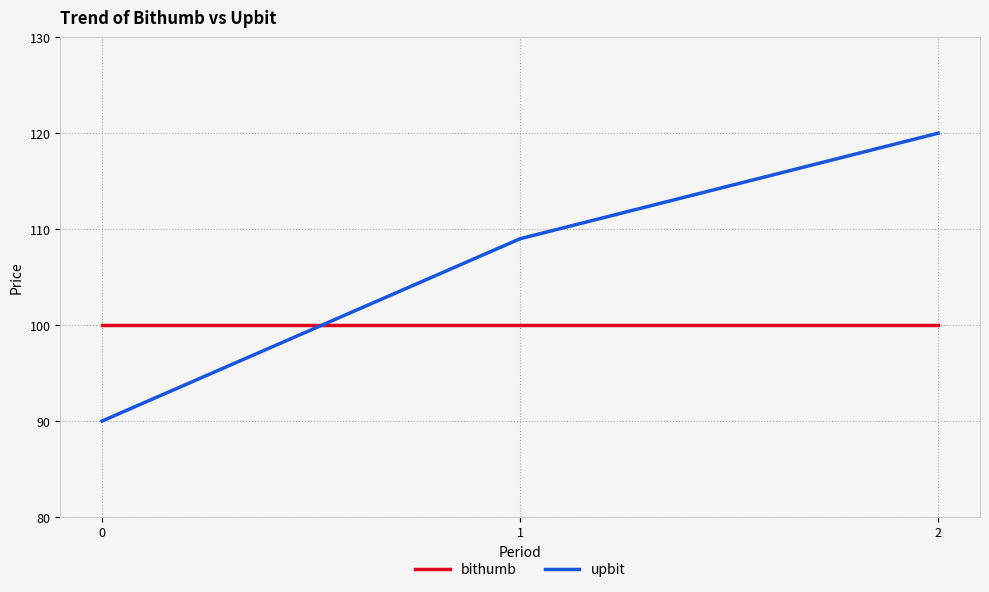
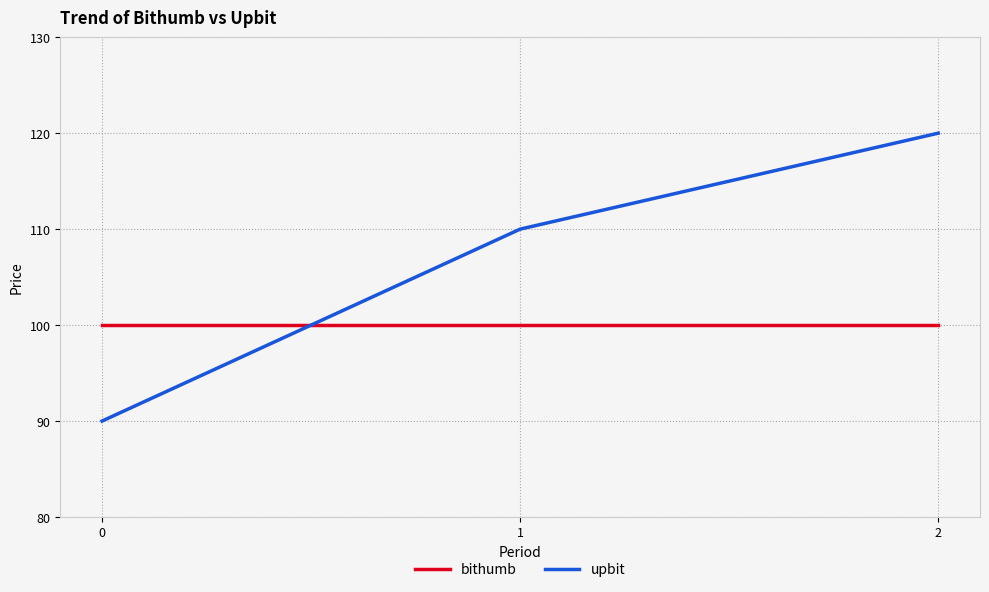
upbit, 1: 109 -> 110
